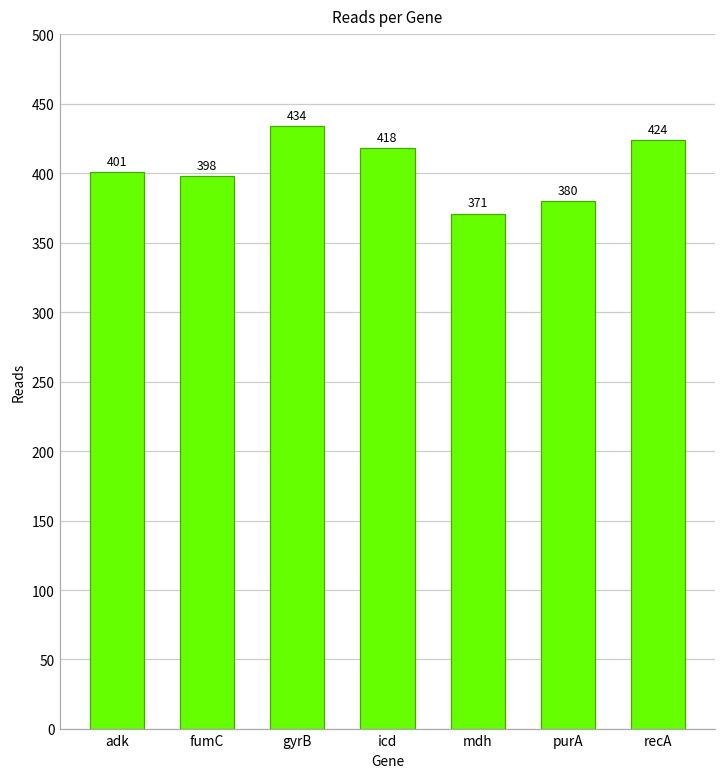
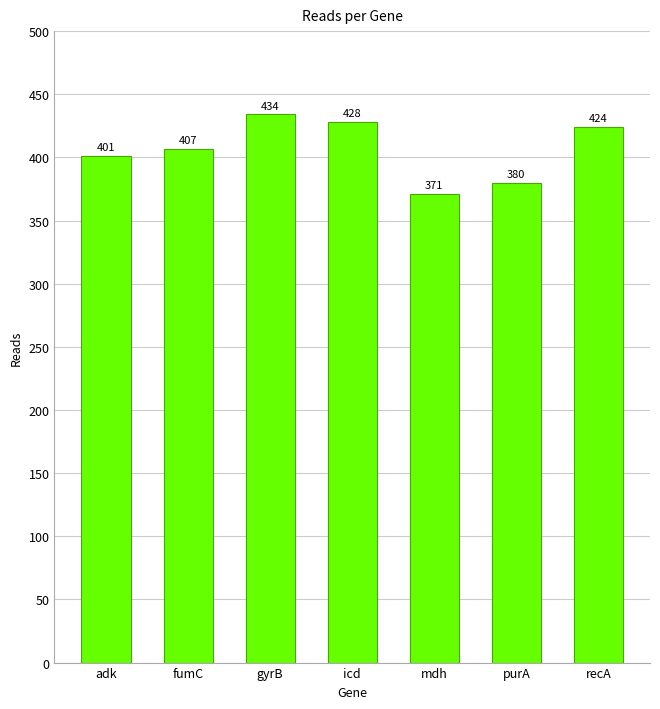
fumC: 398 -> 407
icd: 418 -> 428
